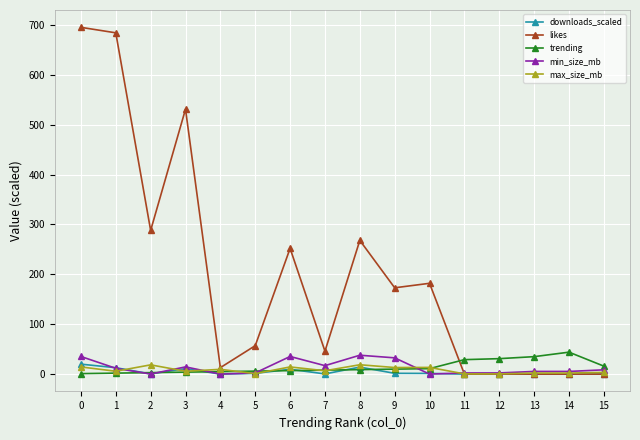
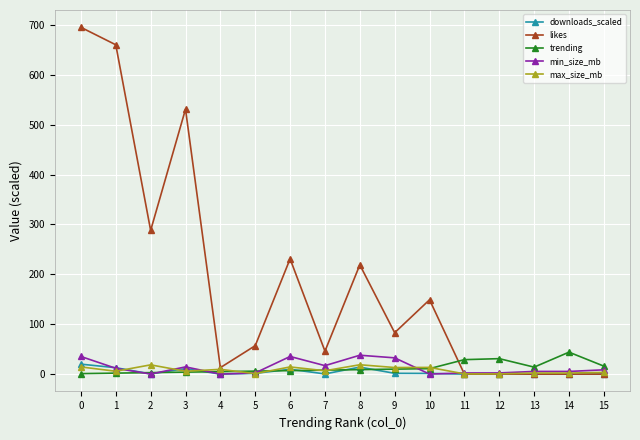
likes, 1: 680 -> 660
likes, 6: 250 -> 230
likes, 8: 270 -> 220
likes, 9: 170 -> 80
likes, 10: 180 -> 150
trending, 13: 40 -> 10
